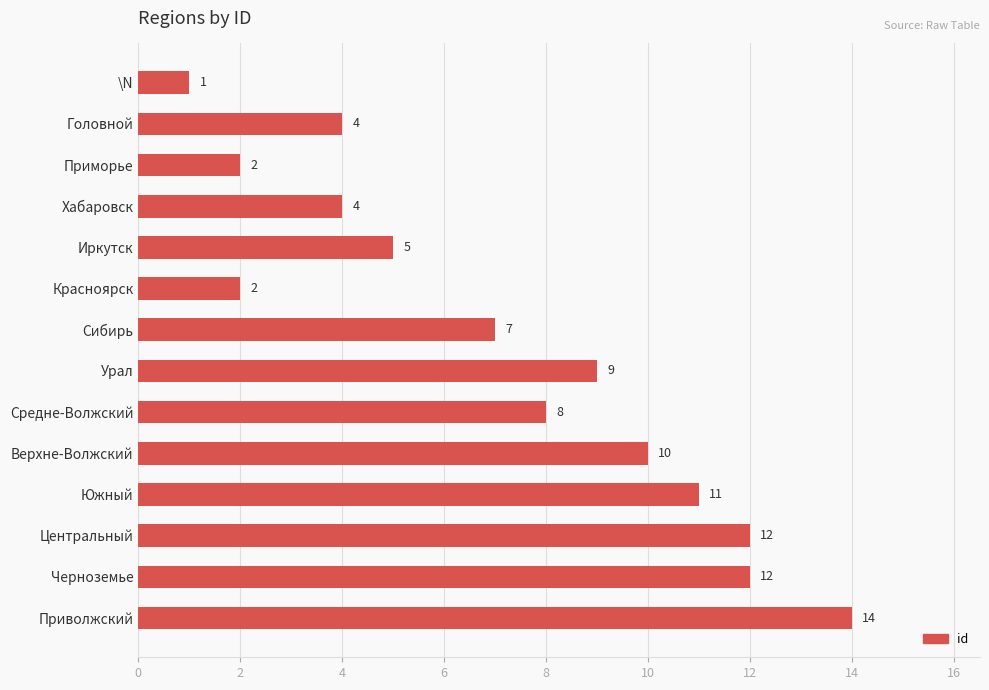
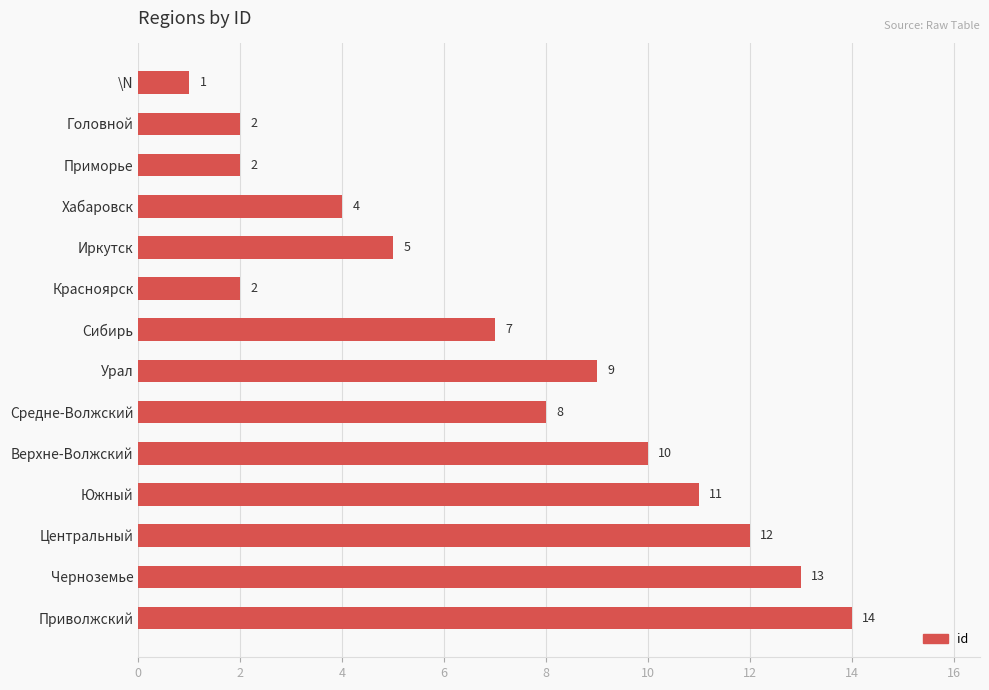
Головной: 4 -> 2
Черноземье: 12 -> 13
